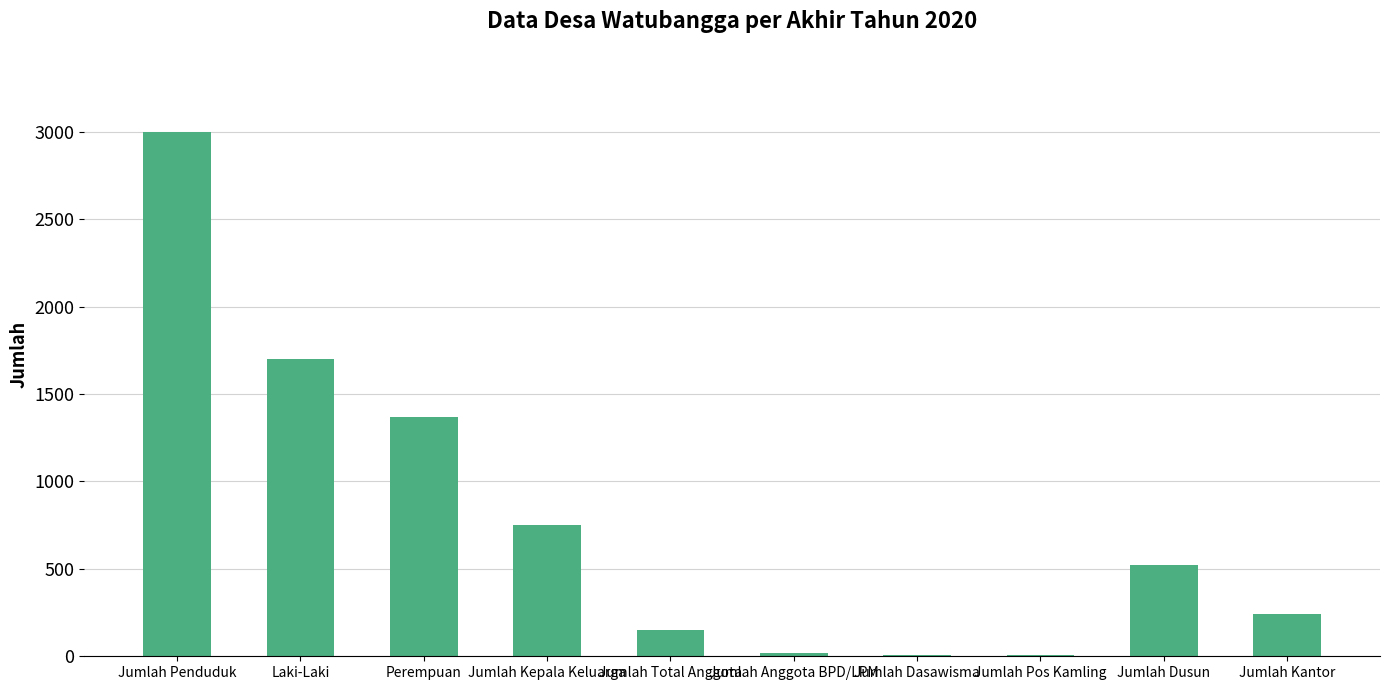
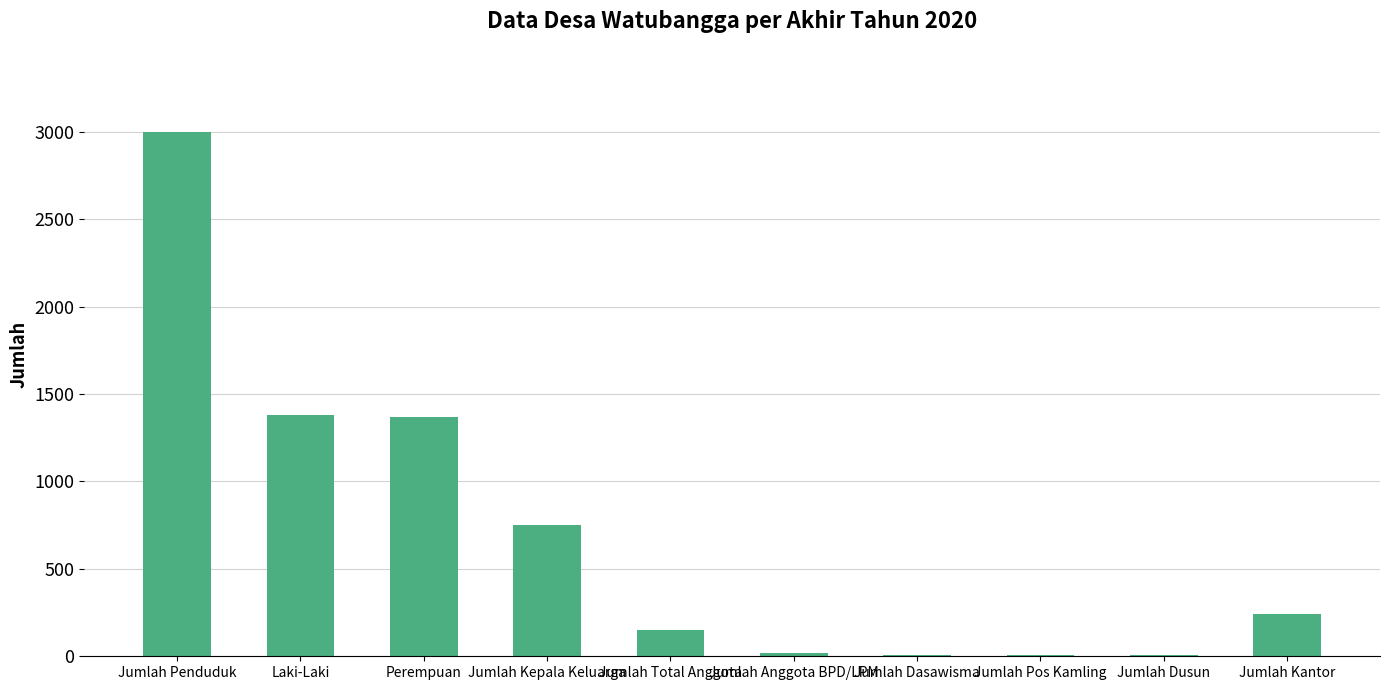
Laki-Laki: 1700 -> 1380
Jumlah Dusun: 520 -> 10
